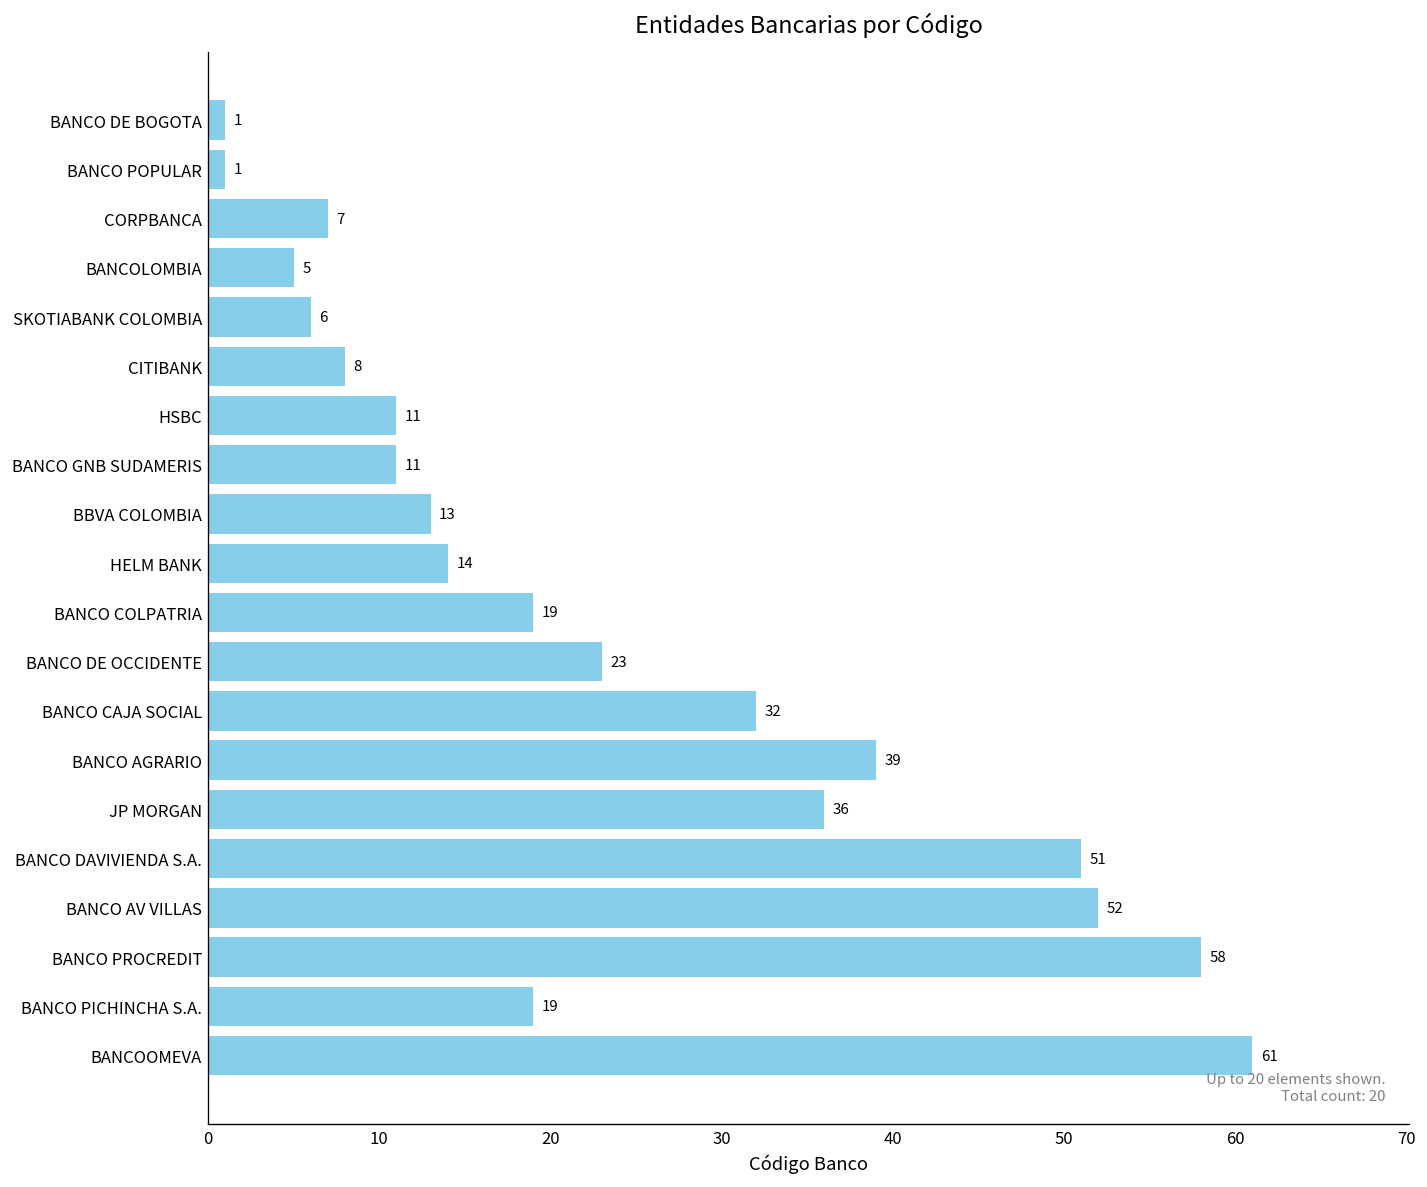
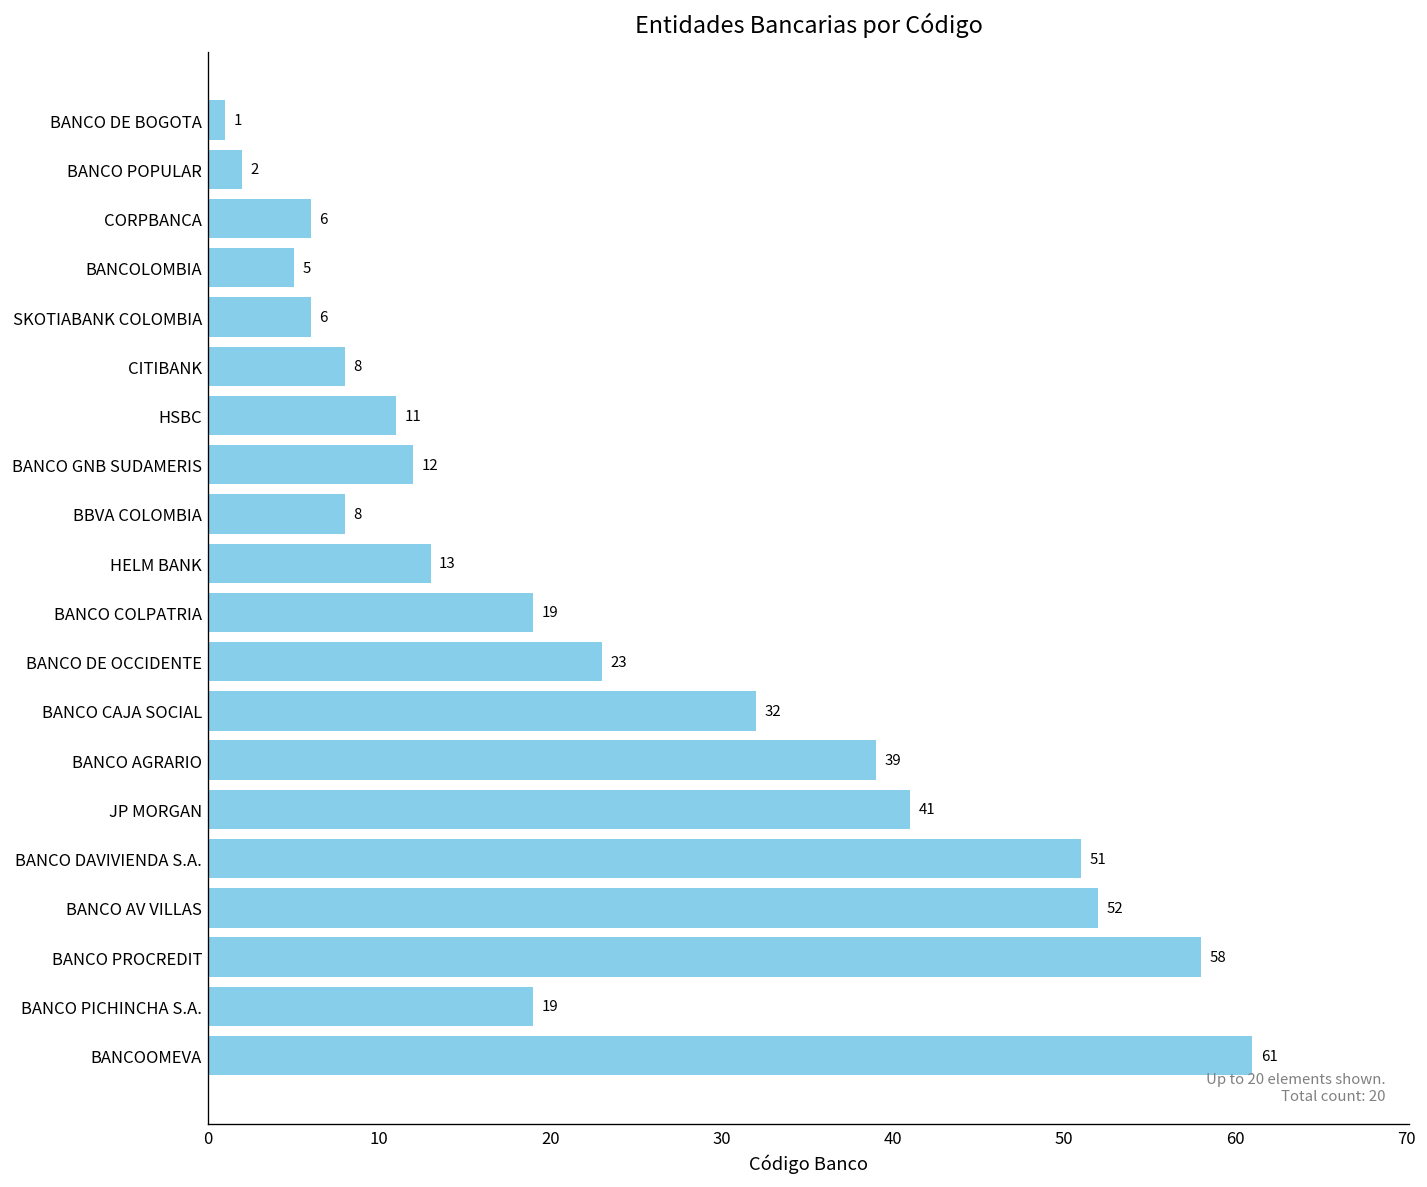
BANCO POPULAR: 1 -> 2
CORPBANCA: 7 -> 6
BANCO GNB SUDAMERIS: 11 -> 12
BBVA COLOMBIA: 13 -> 8
HELM BANK: 14 -> 13
JP MORGAN: 36 -> 41
